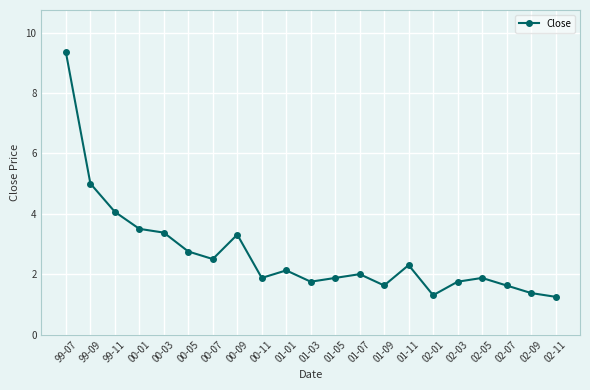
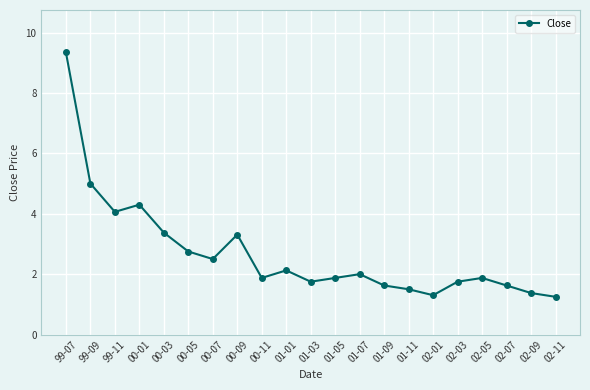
00-01: 3.5 -> 4.3
01-11: 2.3 -> 1.5
